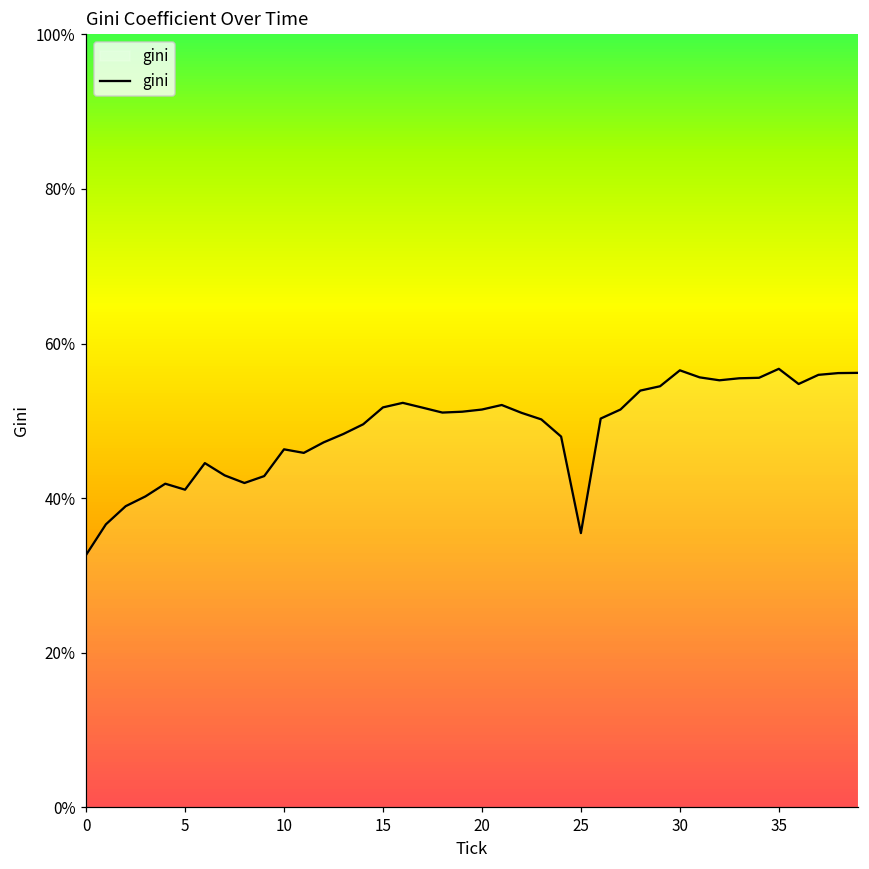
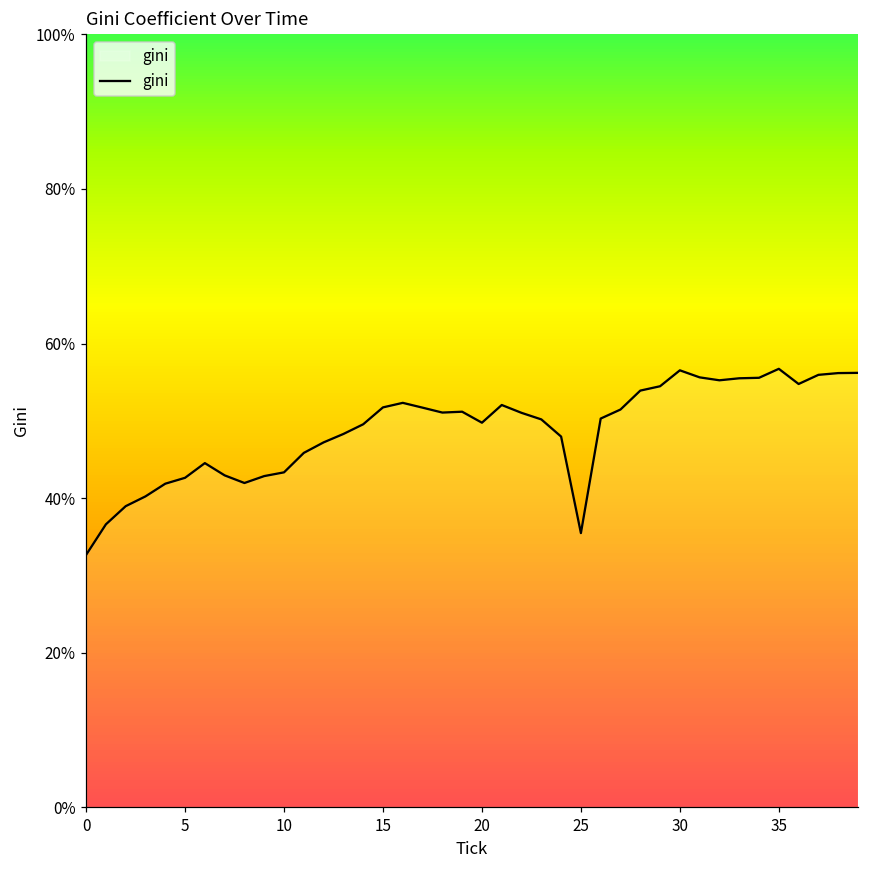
5: 41% -> 43%
10: 46% -> 43%
20: 51% -> 50%
